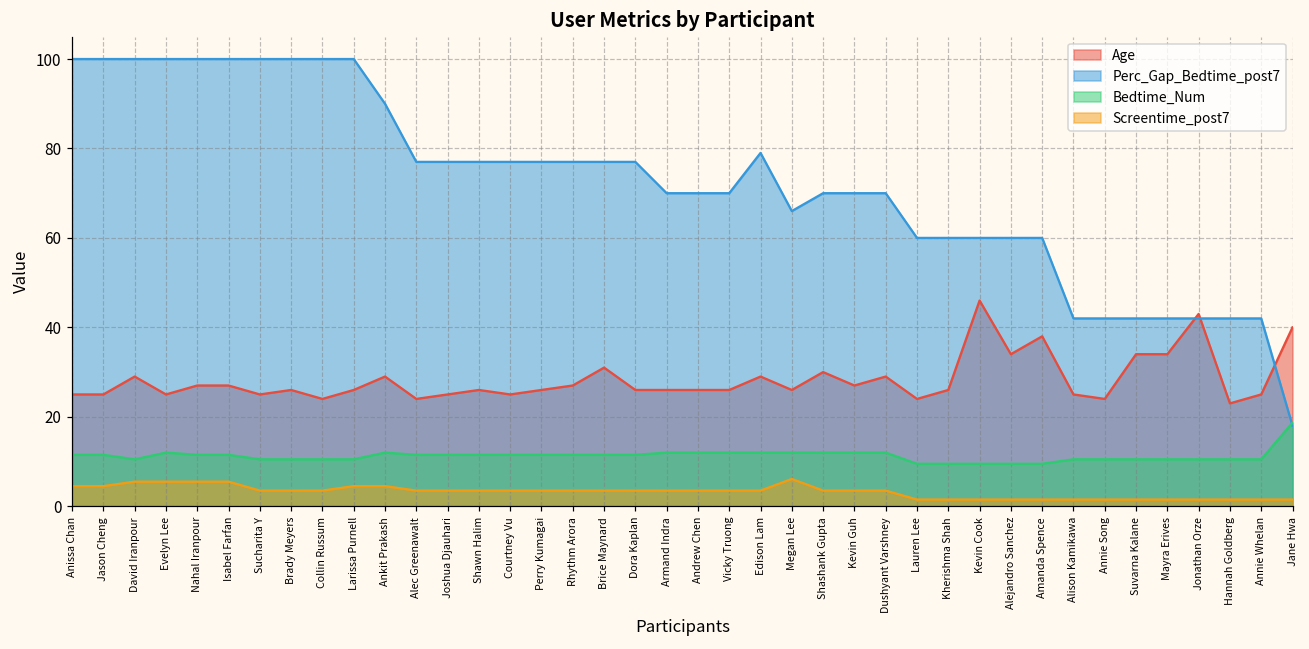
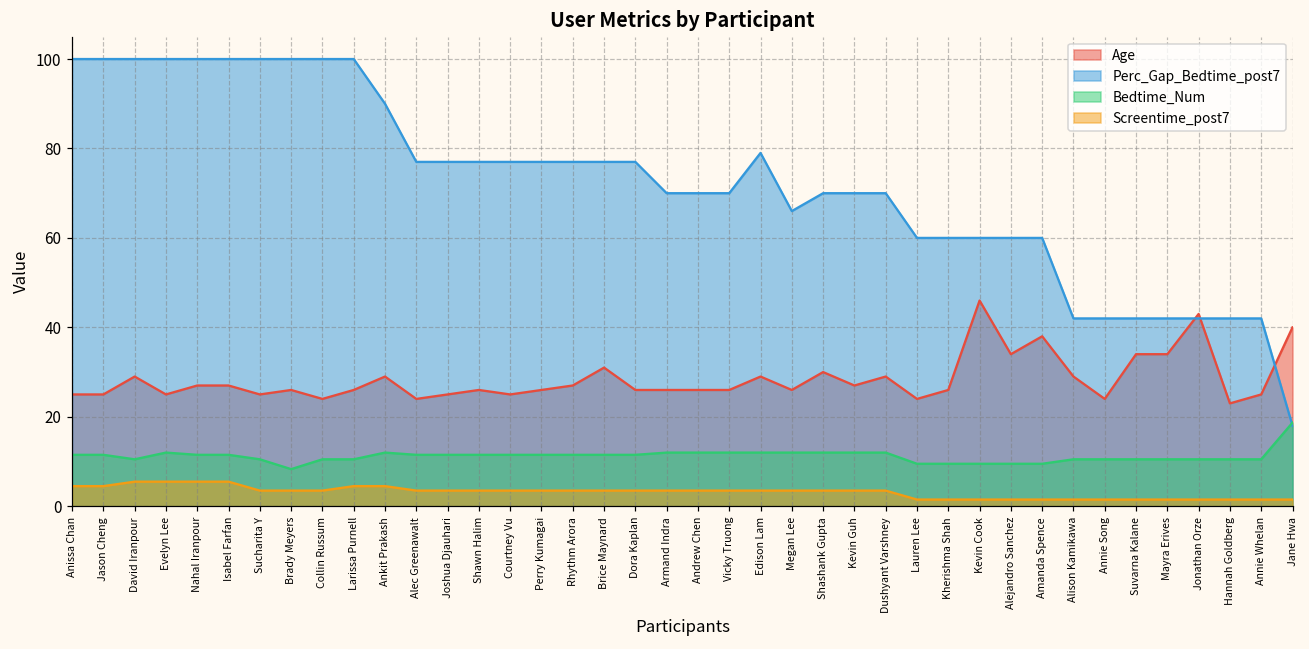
Bedtime_Num, Brady Meyers: 11 -> 8
Screentime_post7, Megan Lee: 6 -> 4
Age, Alison Kamikawa: 25 -> 29
